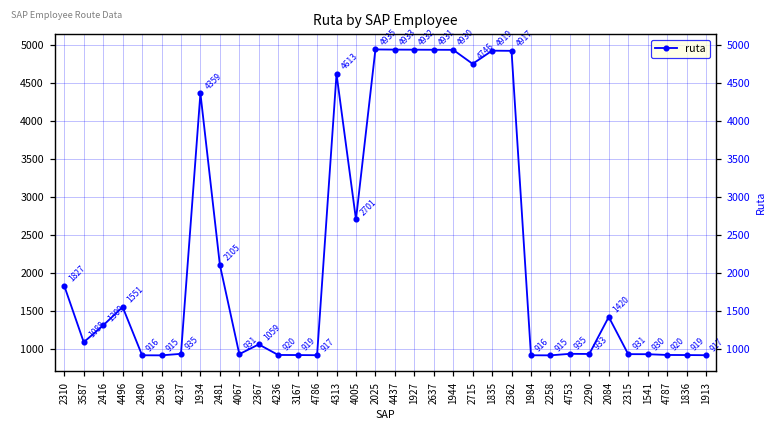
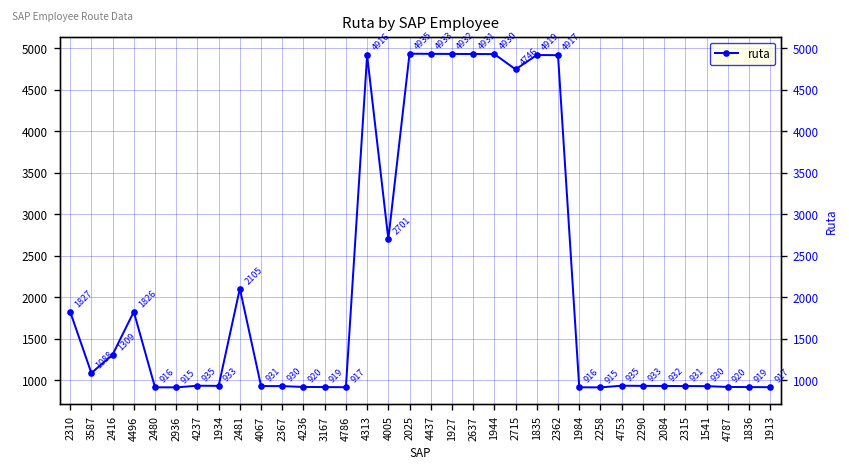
4496: 1551 -> 1826
1934: 4359 -> 933
2367: 1059 -> 930
4313: 4613 -> 4916
2084: 1420 -> 932
